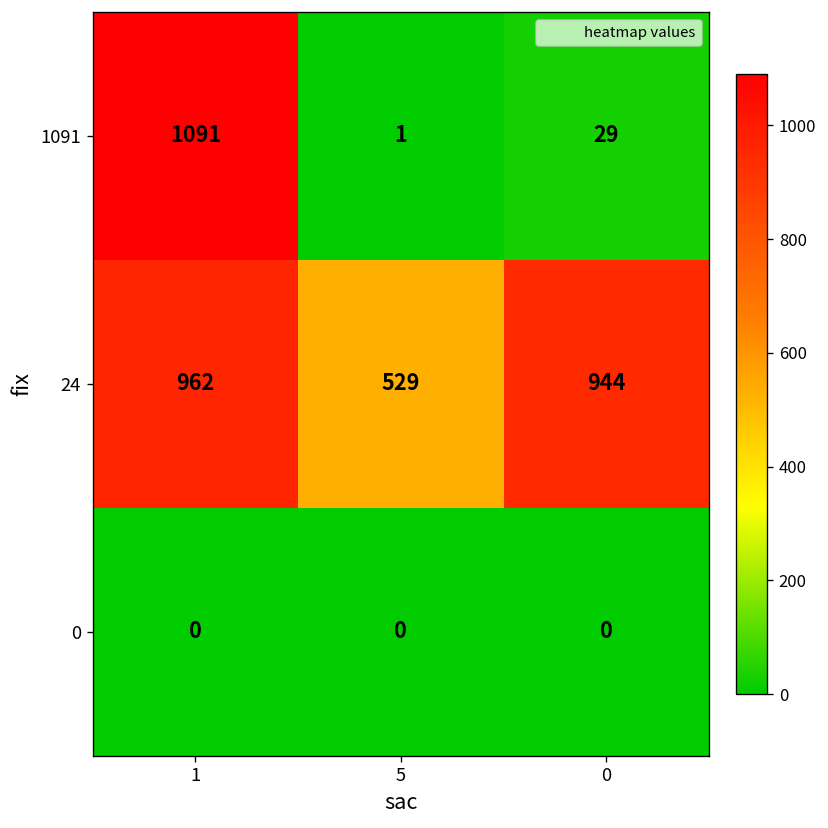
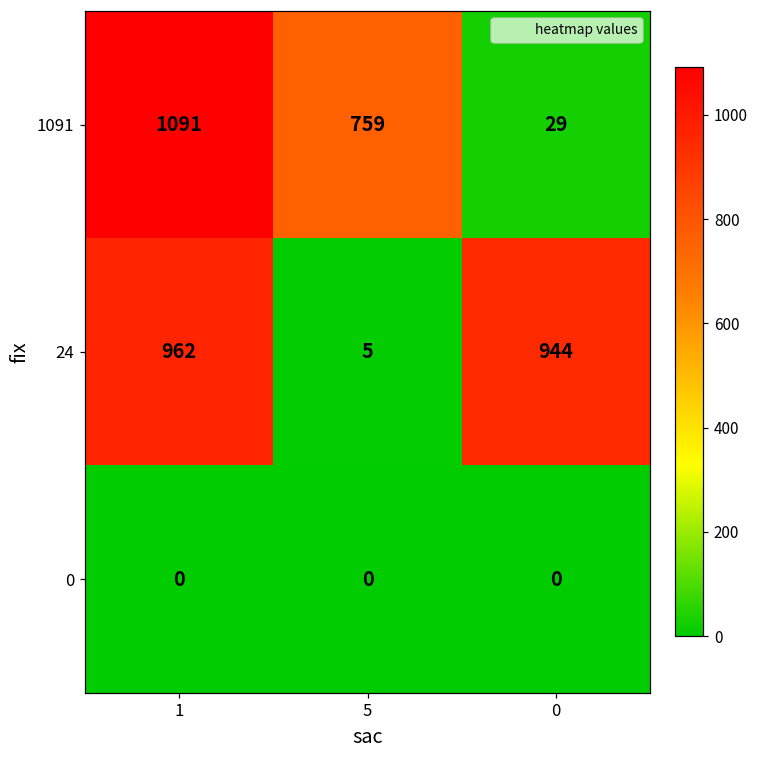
1091, 5: 1 -> 759
24, 5: 529 -> 5
